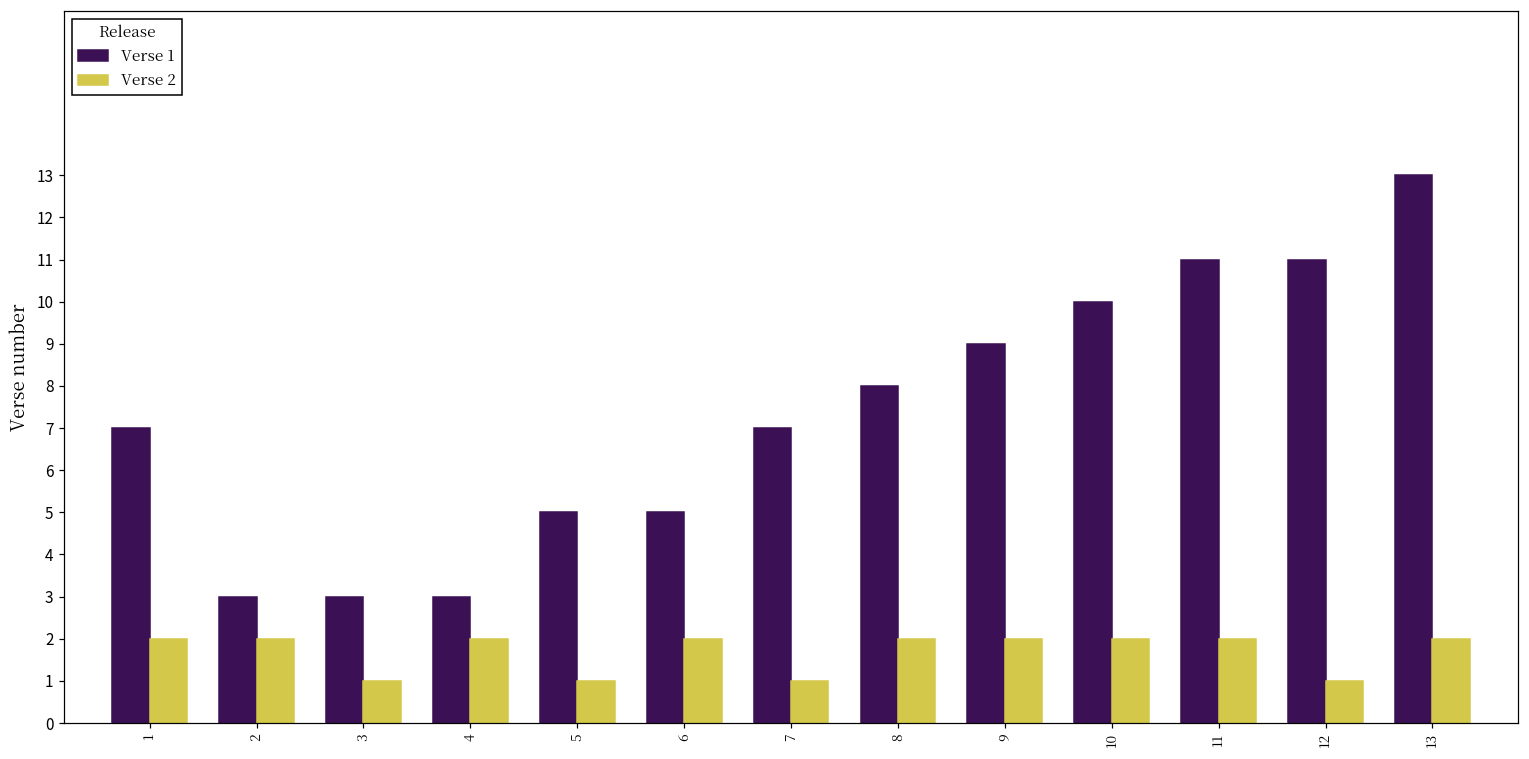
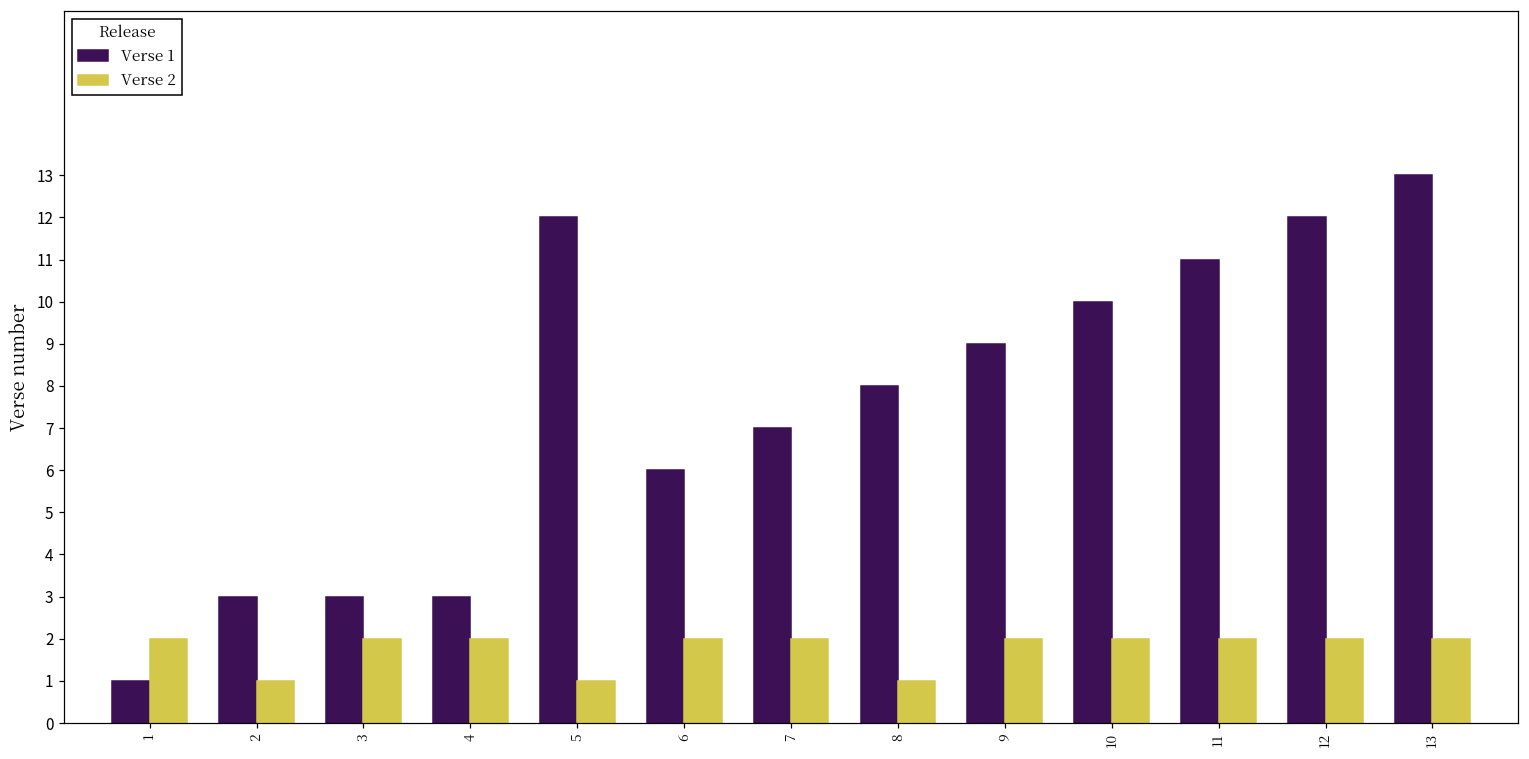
Verse 1, 1: 7 -> 1
Verse 2, 2: 2 -> 1
Verse 2, 3: 1 -> 2
Verse 1, 5: 5 -> 12
Verse 1, 6: 5 -> 6
Verse 2, 7: 1 -> 2
Verse 2, 8: 2 -> 1
Verse 1, 12: 11 -> 12
Verse 2, 12: 1 -> 2
